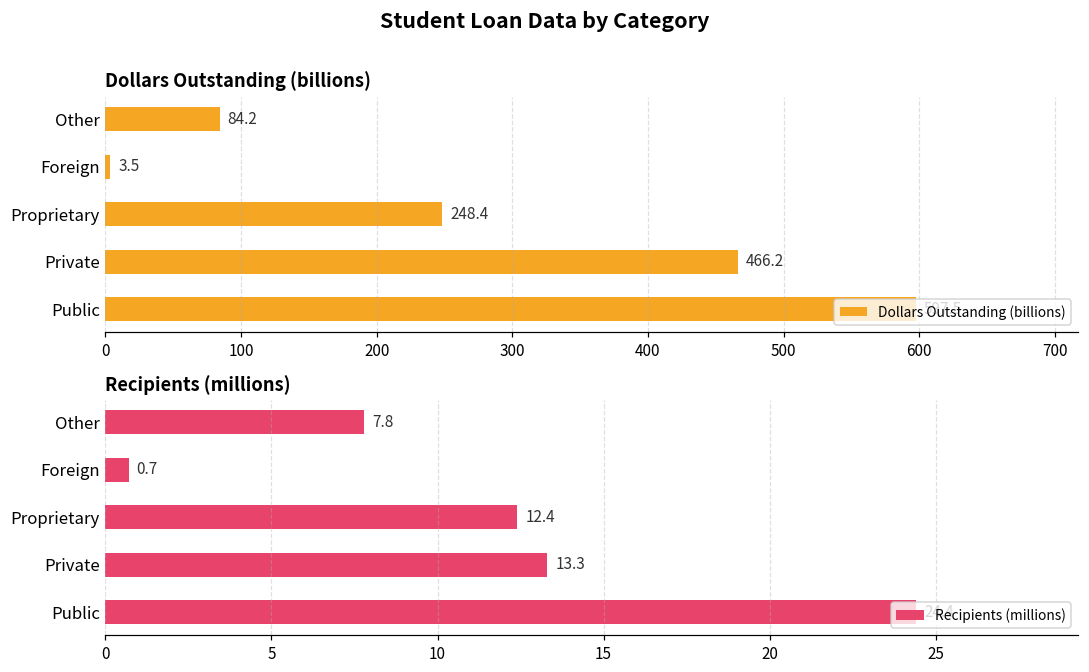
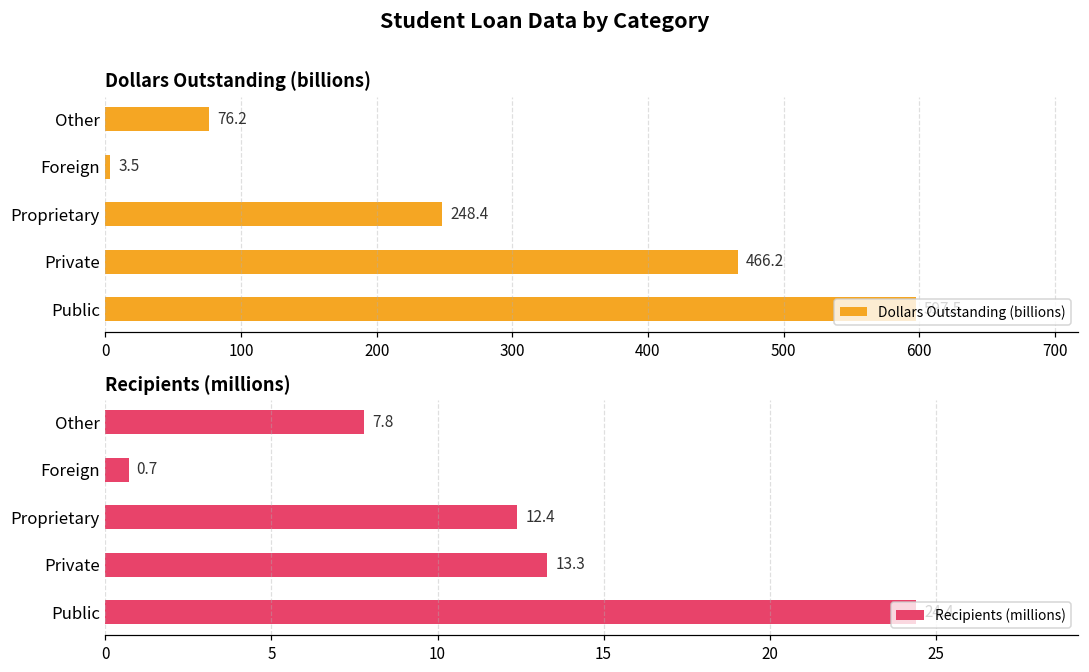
Dollars Outstanding (billions), Other: 84.2 -> 76.2
